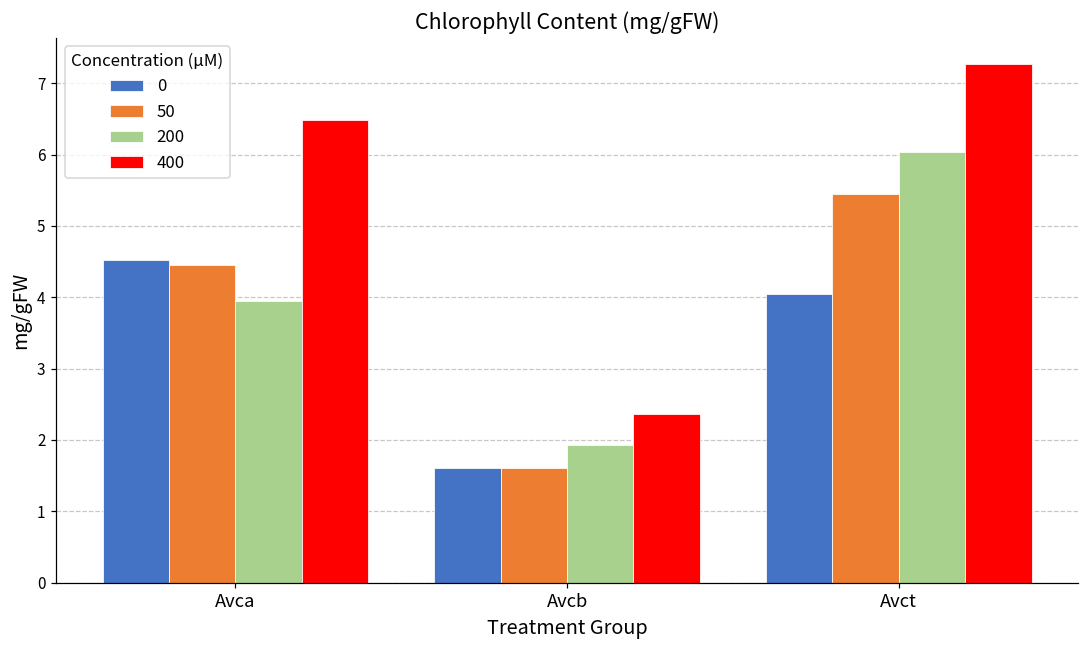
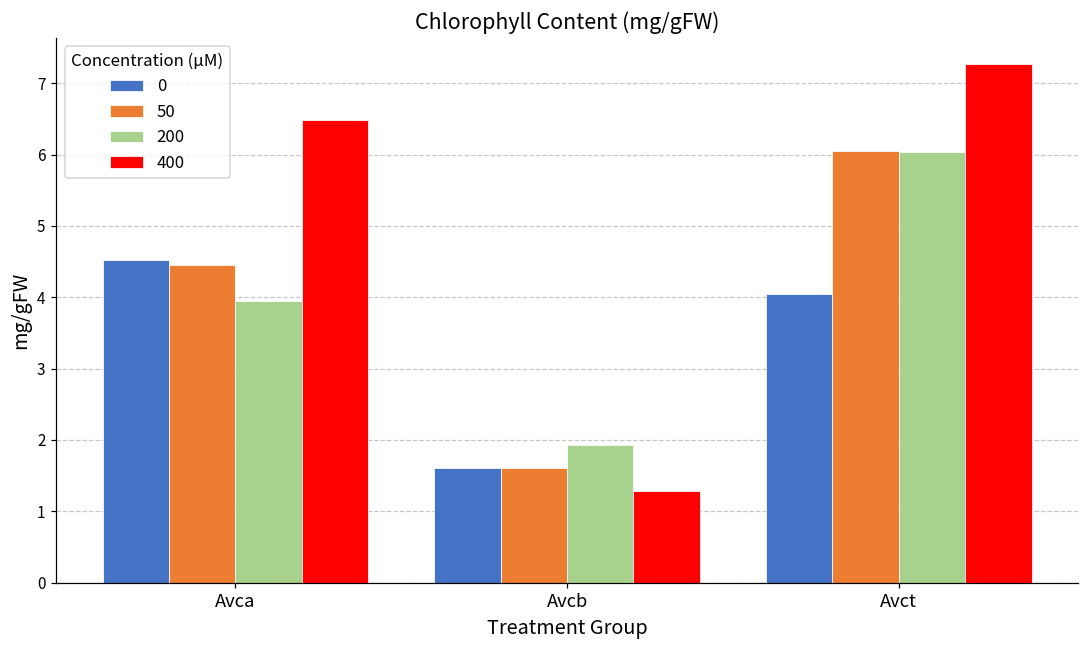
400, Avcb: 2.4 -> 1.3
50, Avct: 5.4 -> 6.1
